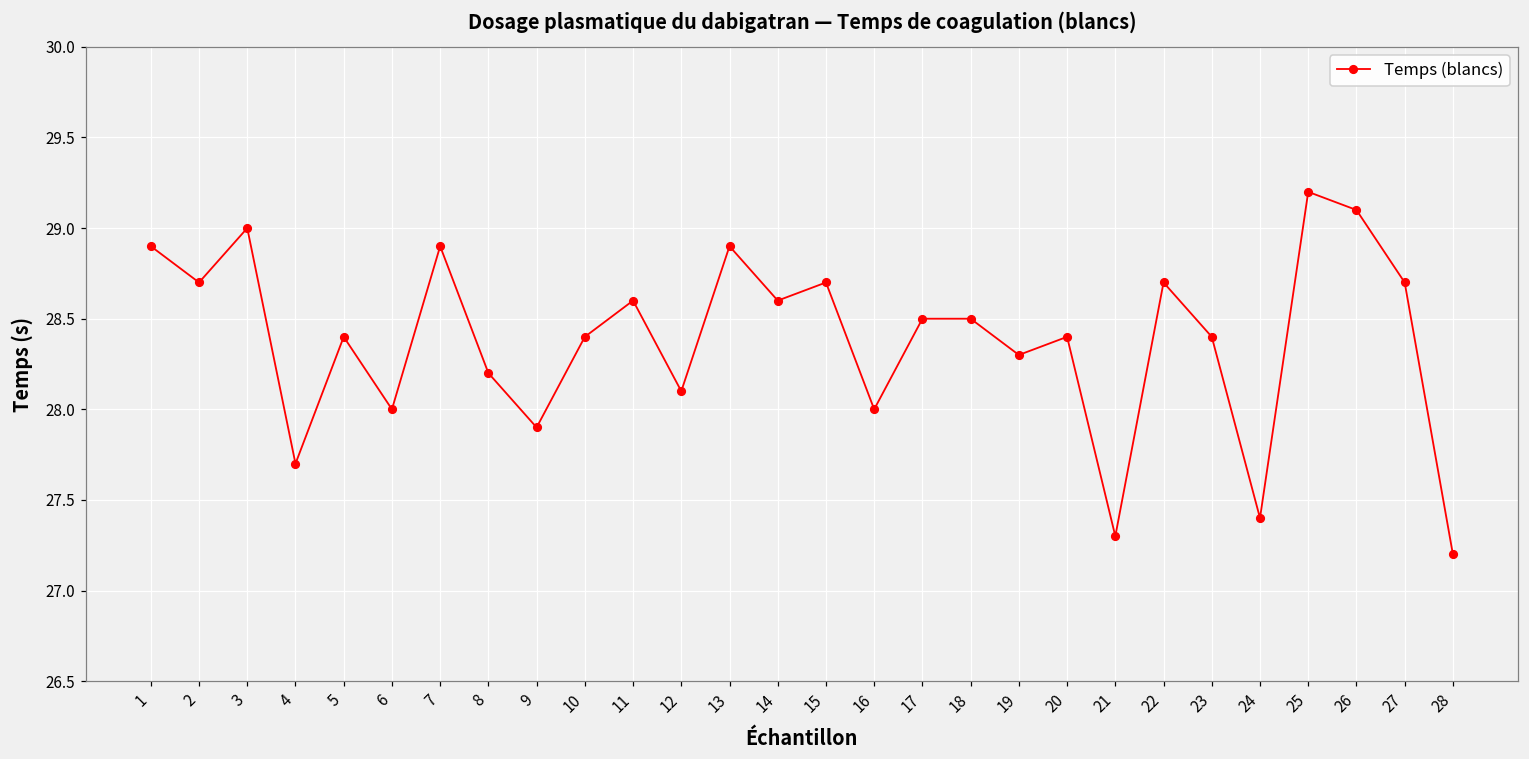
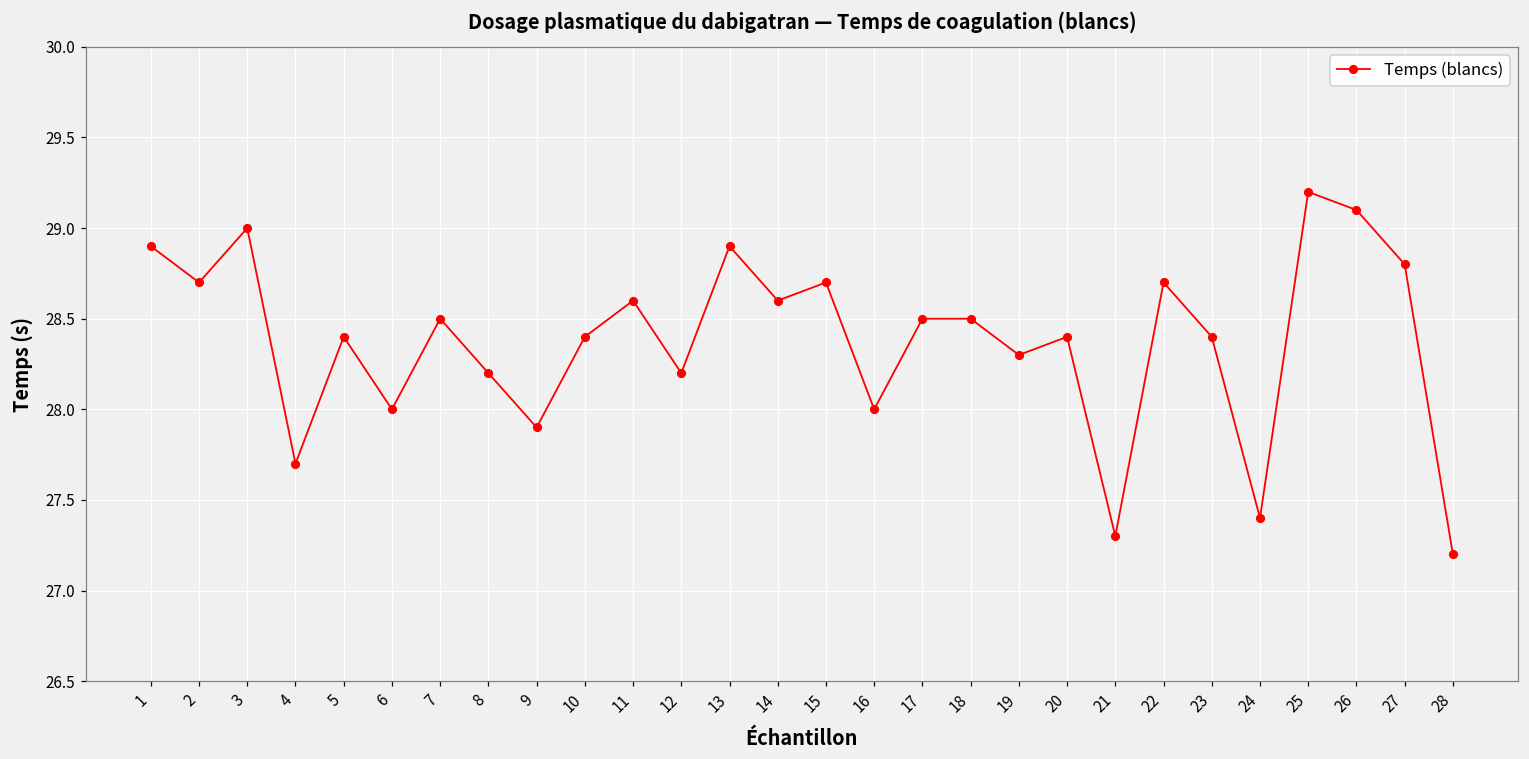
7: 28.9 -> 28.5
12: 28.1 -> 28.2
27: 28.7 -> 28.8
